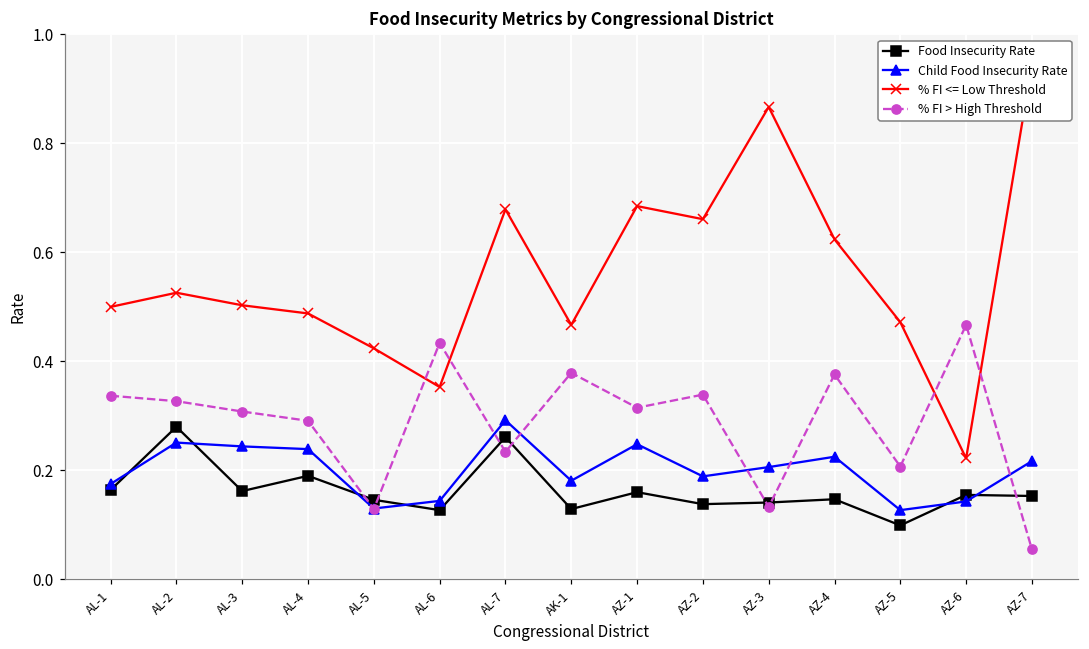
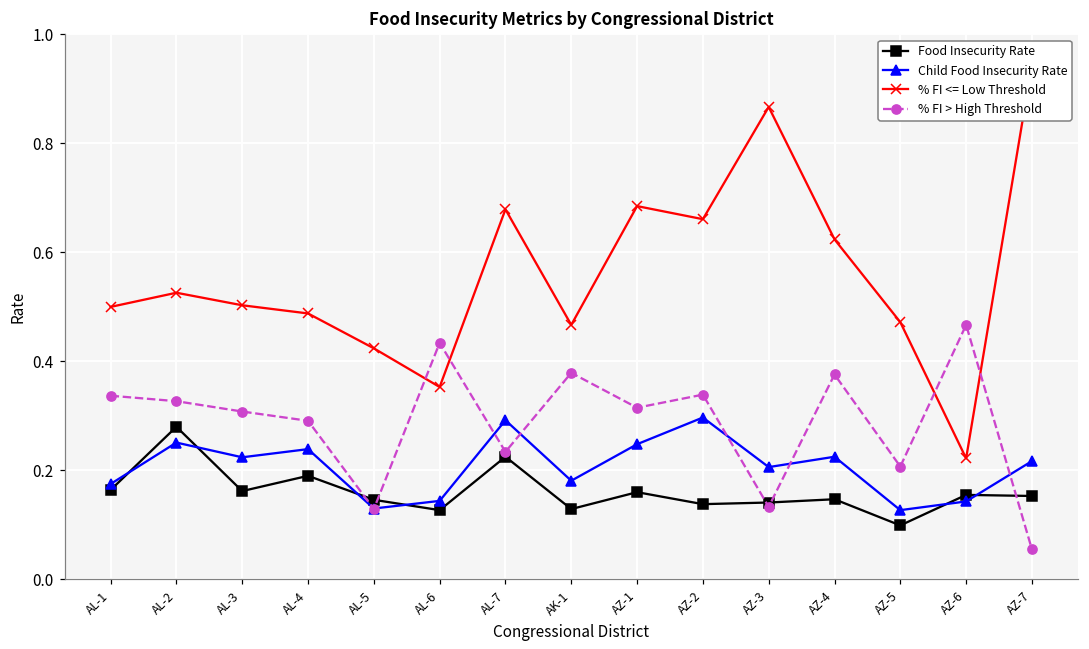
Child Food Insecurity Rate, AL-3: 0.24 -> 0.22
Food Insecurity Rate, AL-7: 0.26 -> 0.23
Child Food Insecurity Rate, AZ-2: 0.19 -> 0.30
